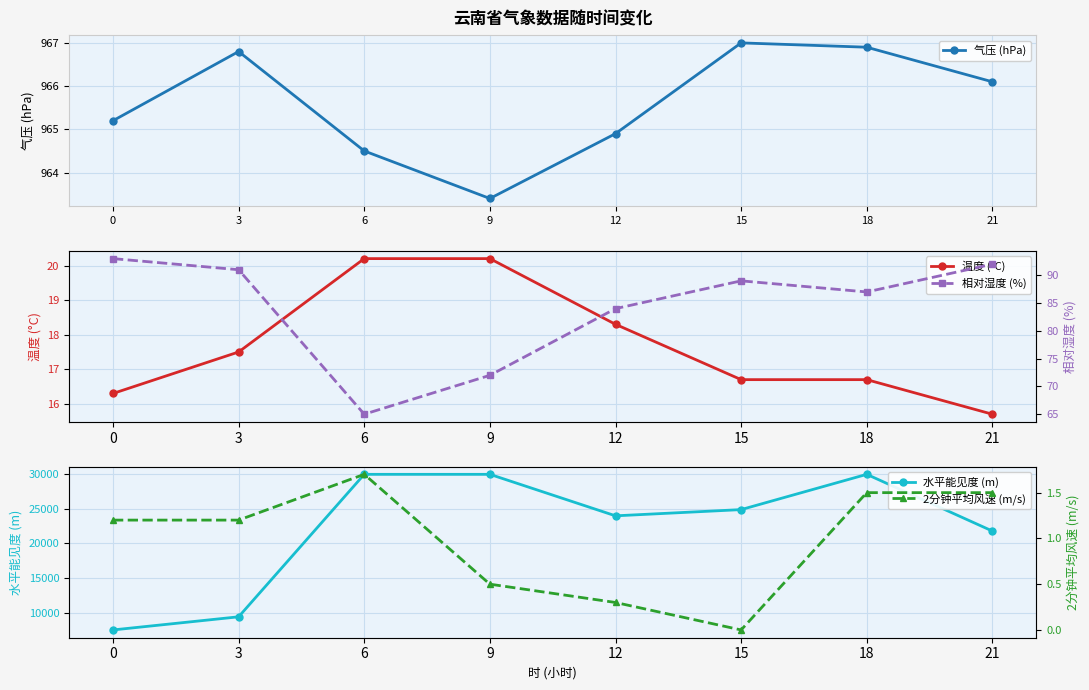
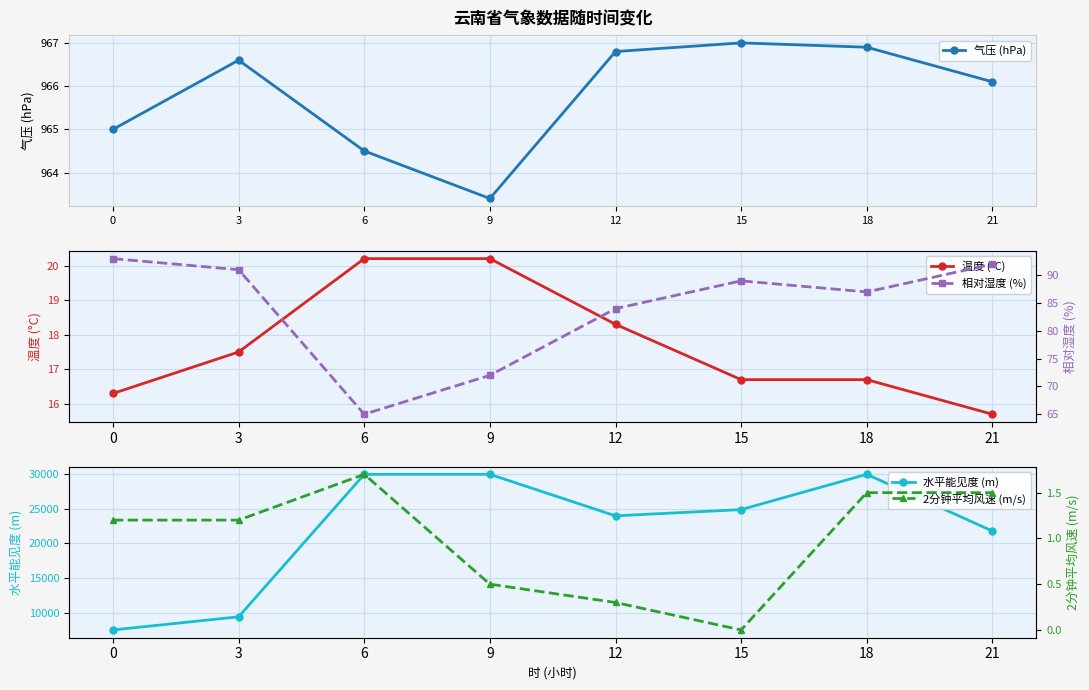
云南省气象数据随时间变化, 0: 965.2 -> 965.0
云南省气象数据随时间变化, 3: 966.8 -> 966.6
云南省气象数据随时间变化, 12: 964.9 -> 966.8
